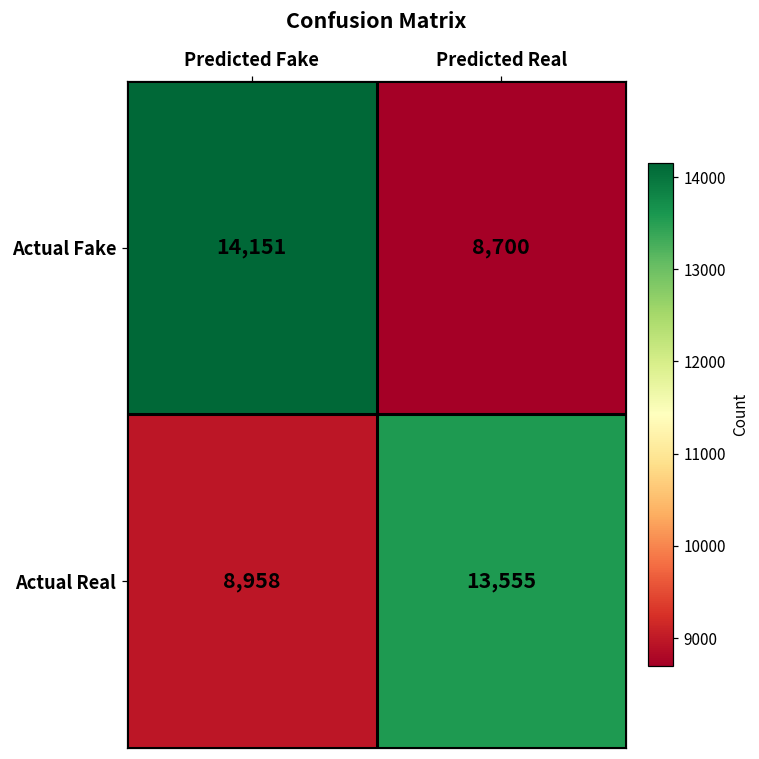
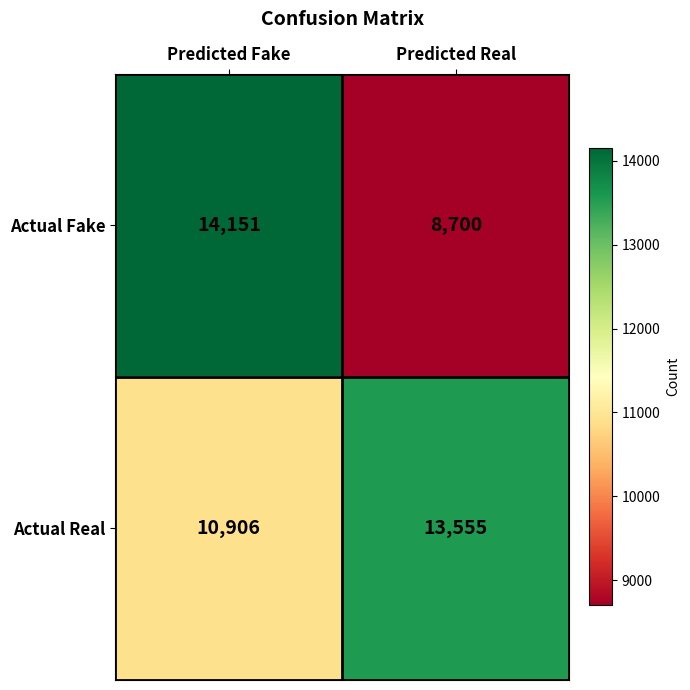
Actual Real, Predicted Fake: 8,958 -> 10,906
